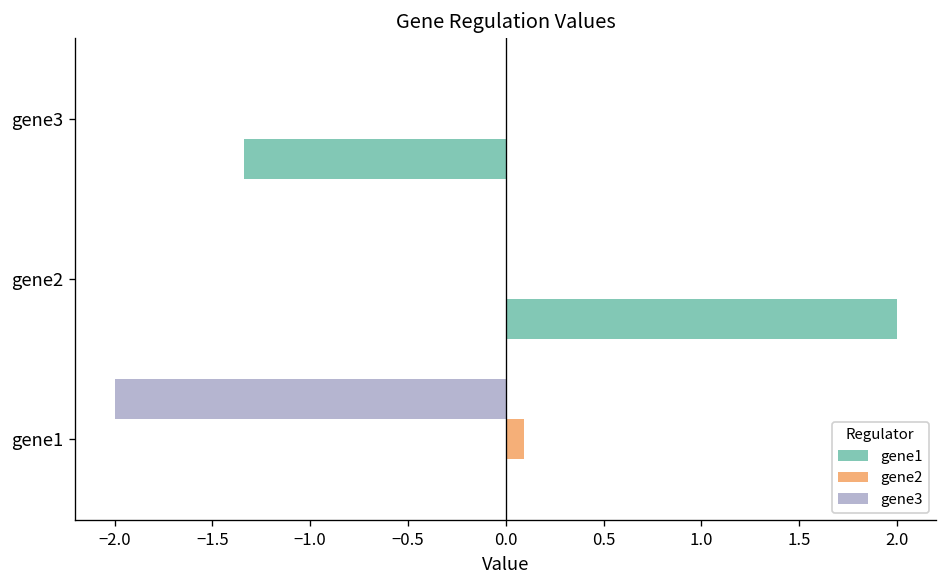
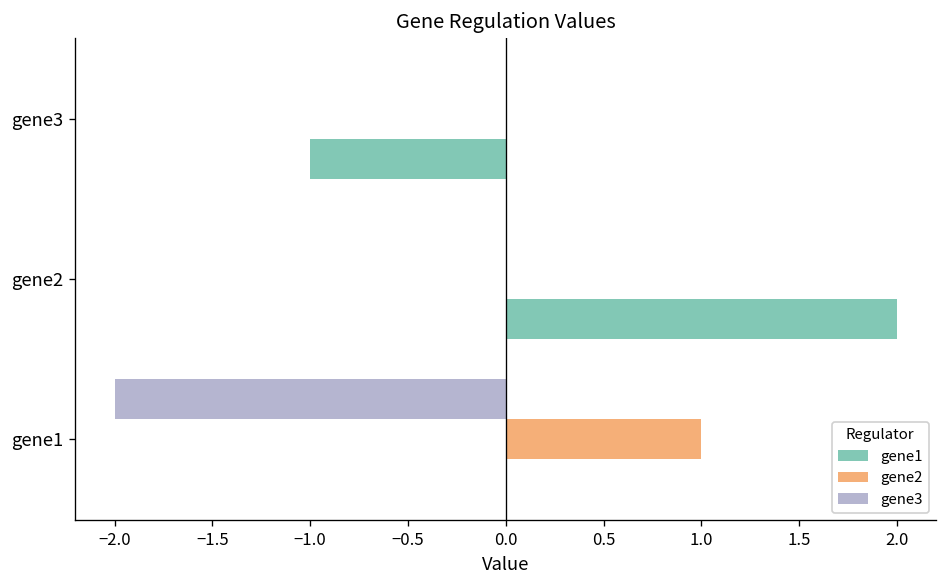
gene1, gene3: -1.34 -> -1.00
gene2, gene1: 0.09 -> 1.00
